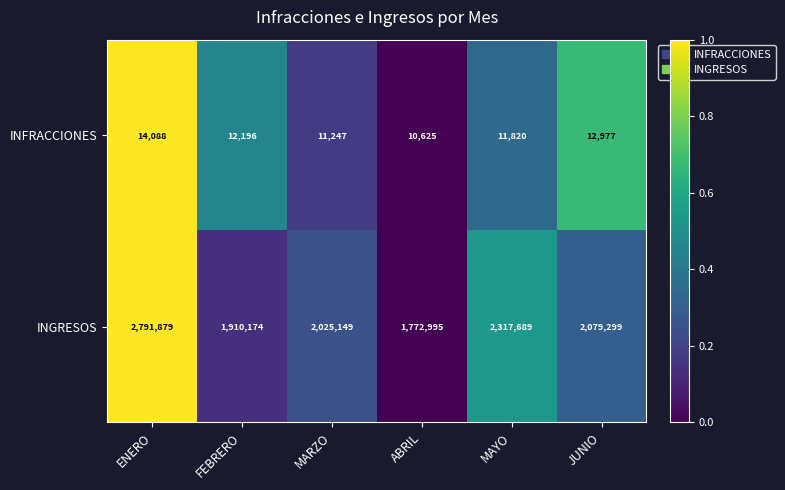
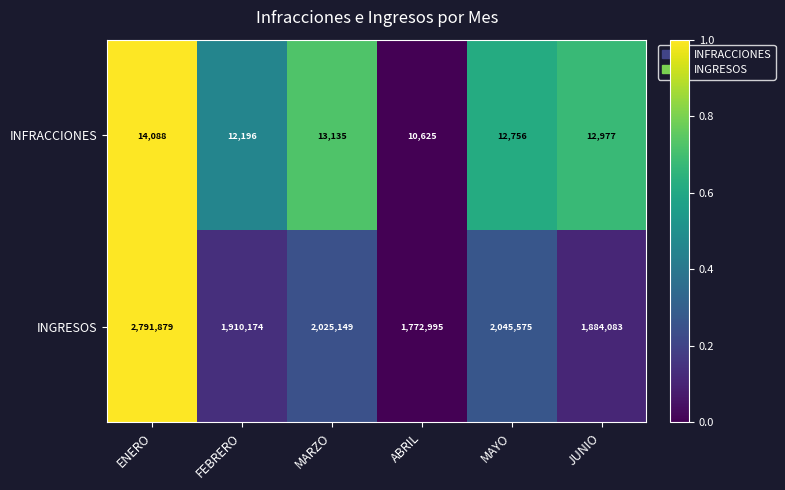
INFRACCIONES, MARZO: 11,247 -> 13,135
INFRACCIONES, MAYO: 11,820 -> 12,756
INGRESOS, MAYO: 2,317,689 -> 2,045,575
INGRESOS, JUNIO: 2,079,299 -> 1,884,083
